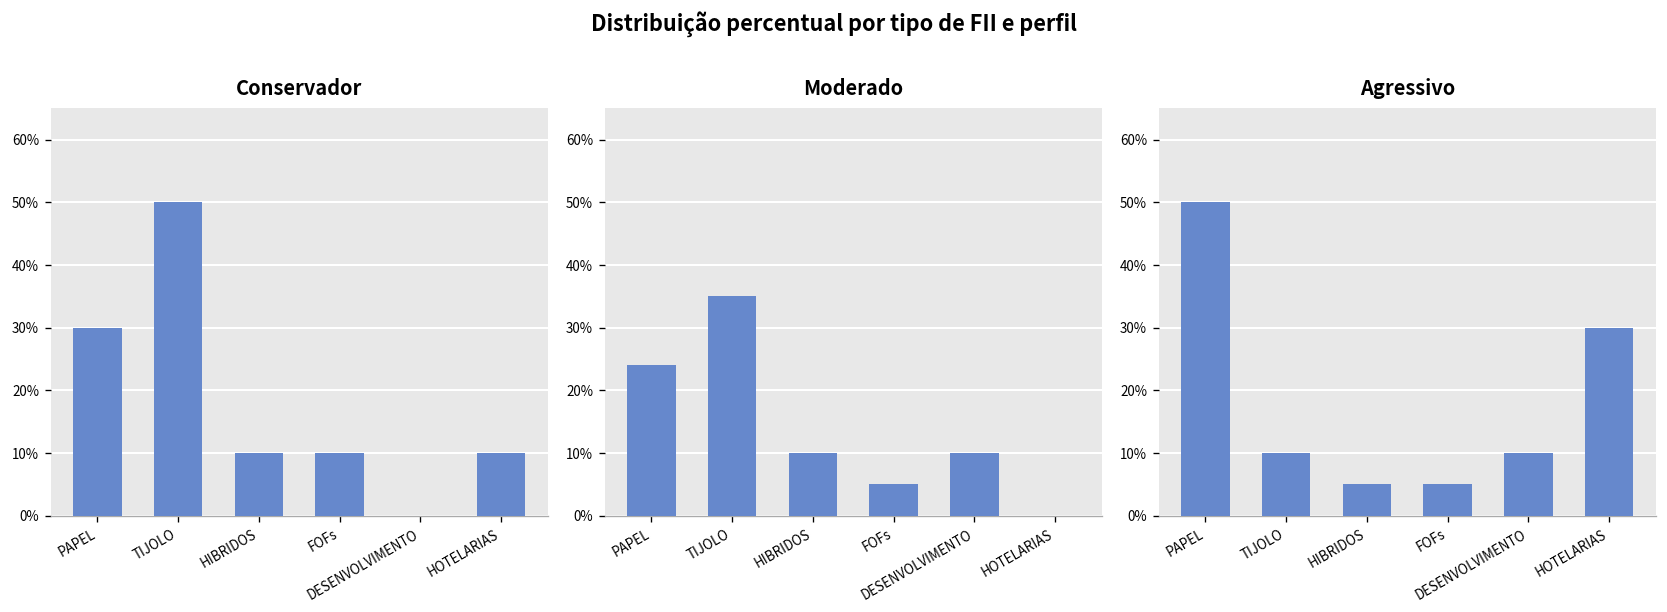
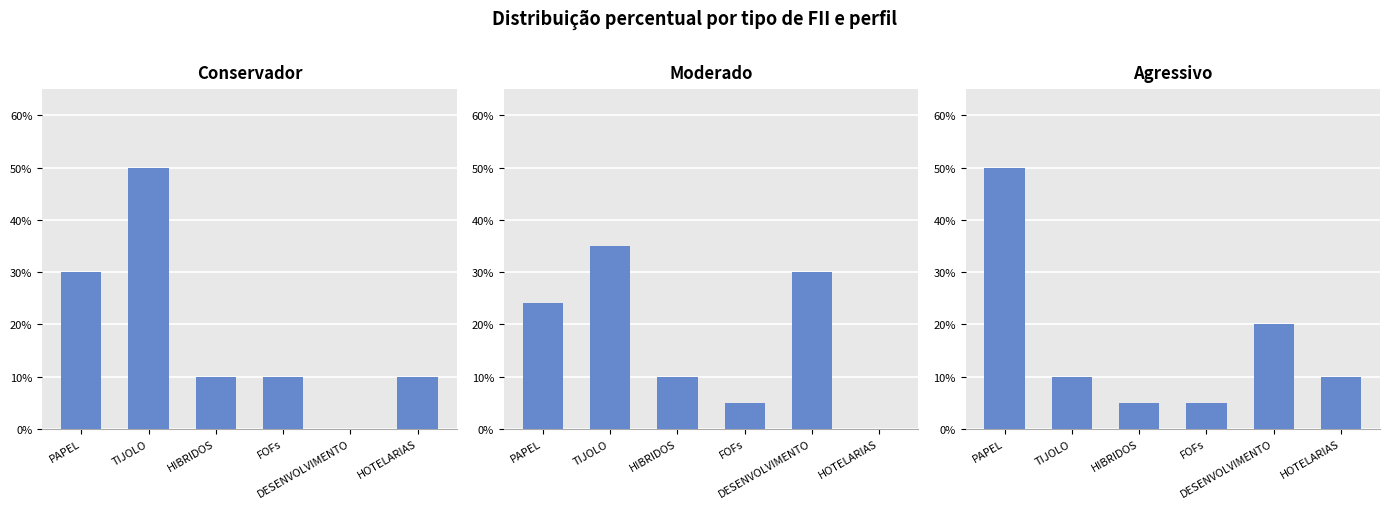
Moderado, DESENVOLVIMENTO: 10% -> 30%
Agressivo, DESENVOLVIMENTO: 10% -> 20%
Agressivo, HOTELARIAS: 30% -> 10%
